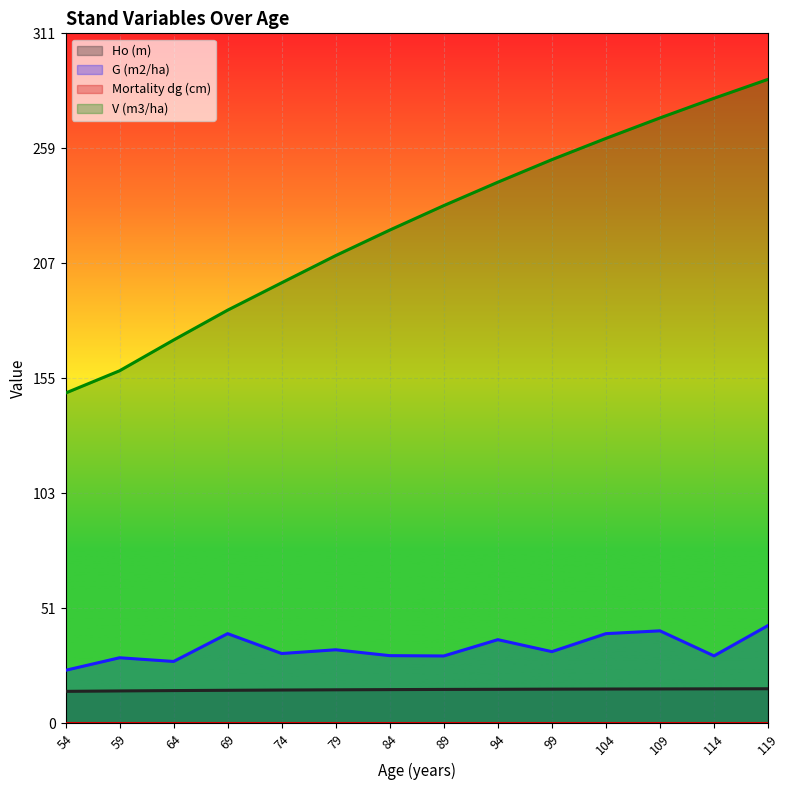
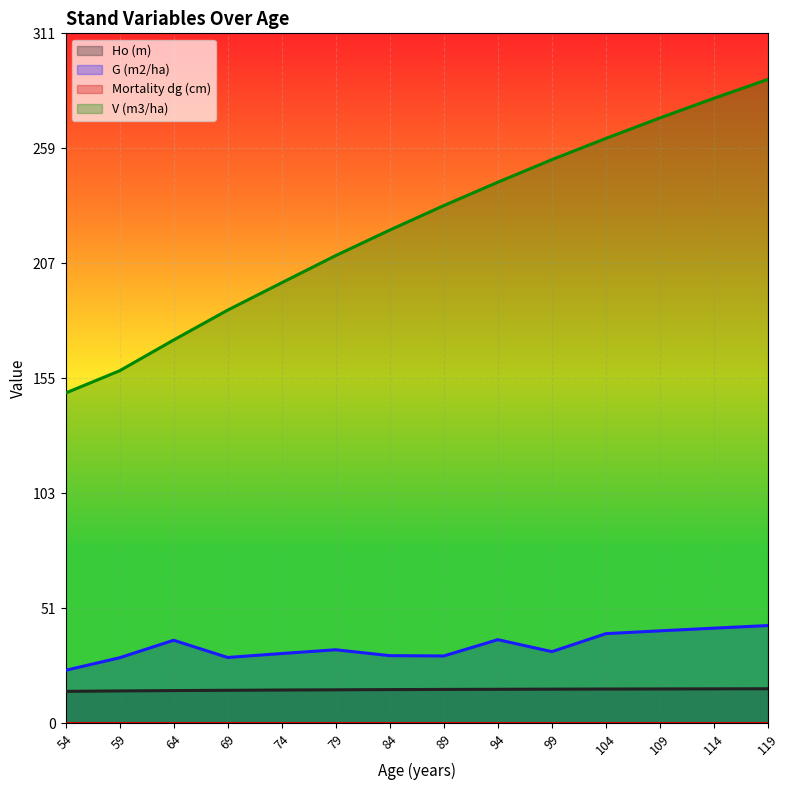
G (m2/ha), 64: 28 -> 37
G (m2/ha), 69: 40 -> 30
G (m2/ha), 114: 30 -> 43
